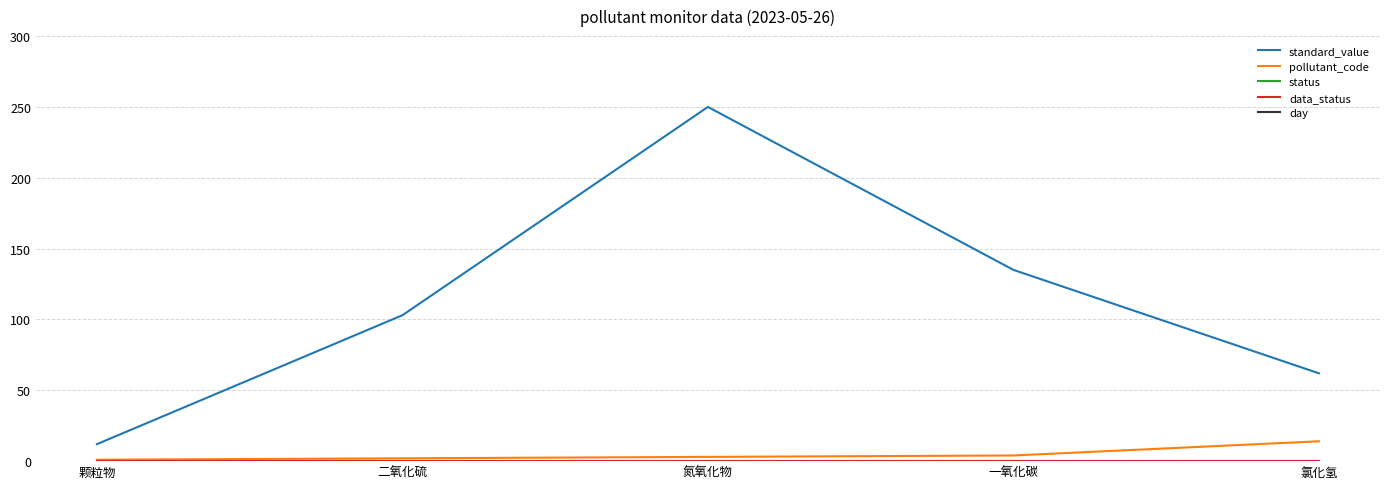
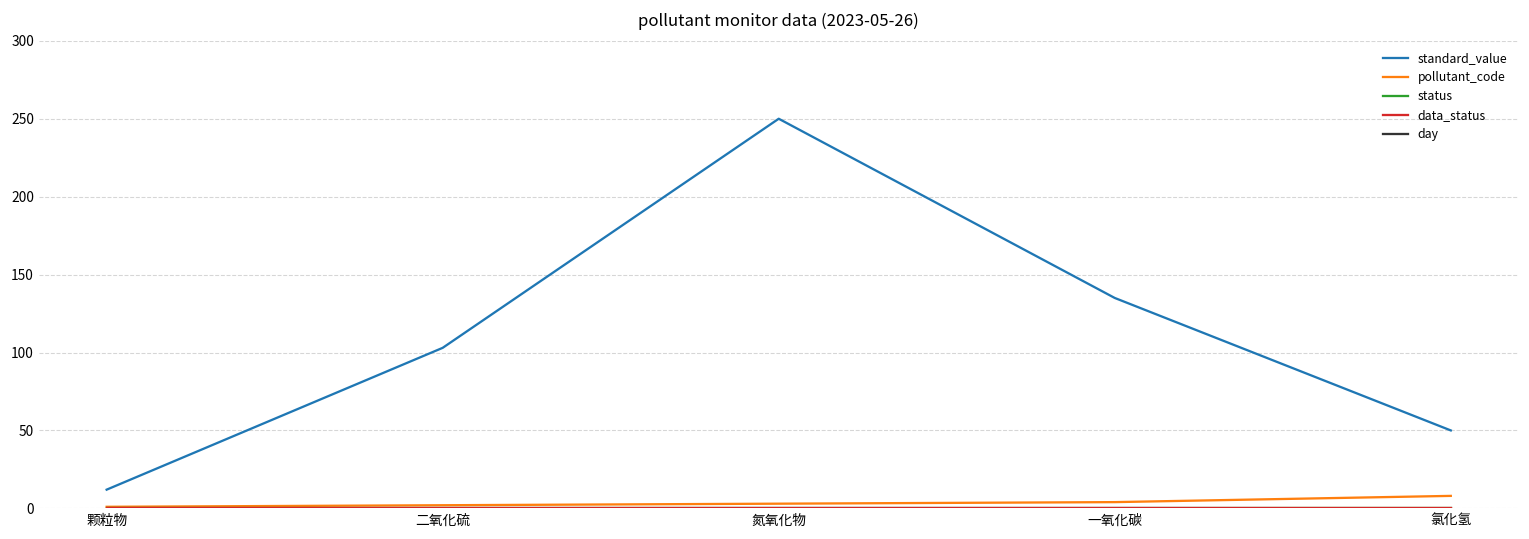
standard_value, 氯化氢: 62 -> 50
pollutant_code, 氯化氢: 14 -> 8
